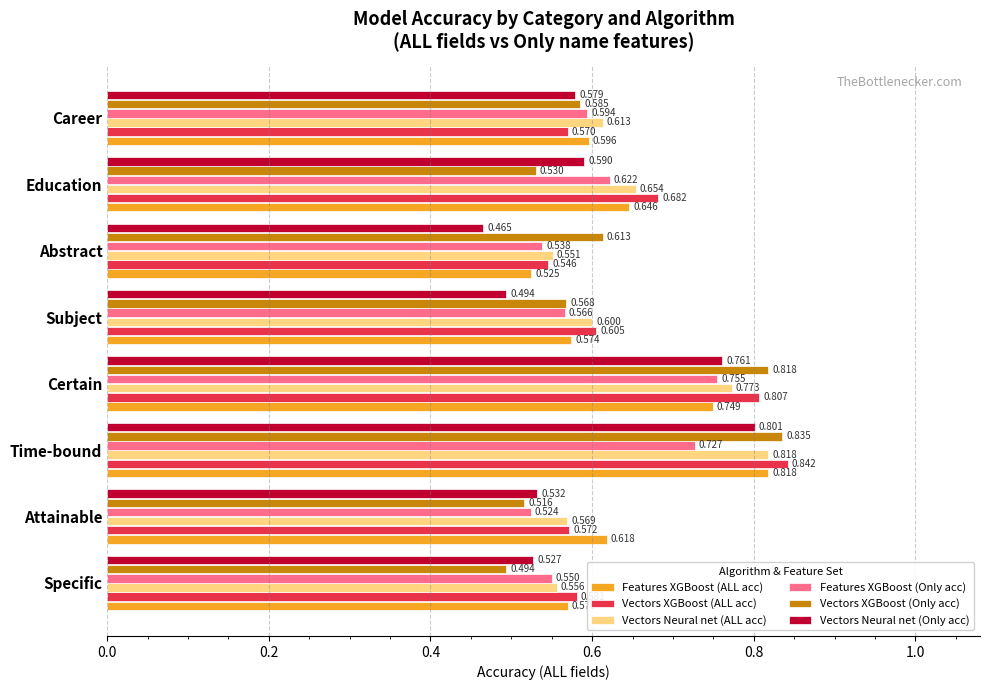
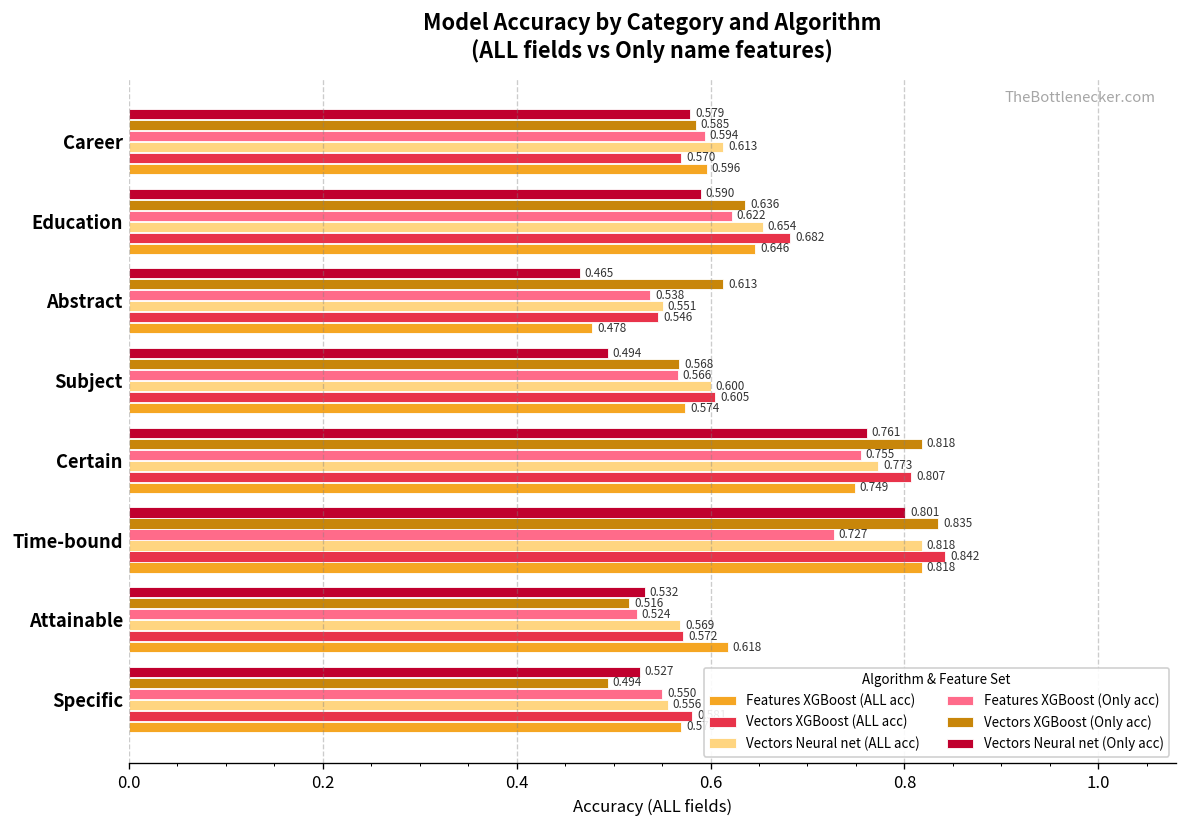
Vectors XGBoost (Only acc), Education: 0.530 -> 0.636
Features XGBoost (ALL acc), Abstract: 0.525 -> 0.478
